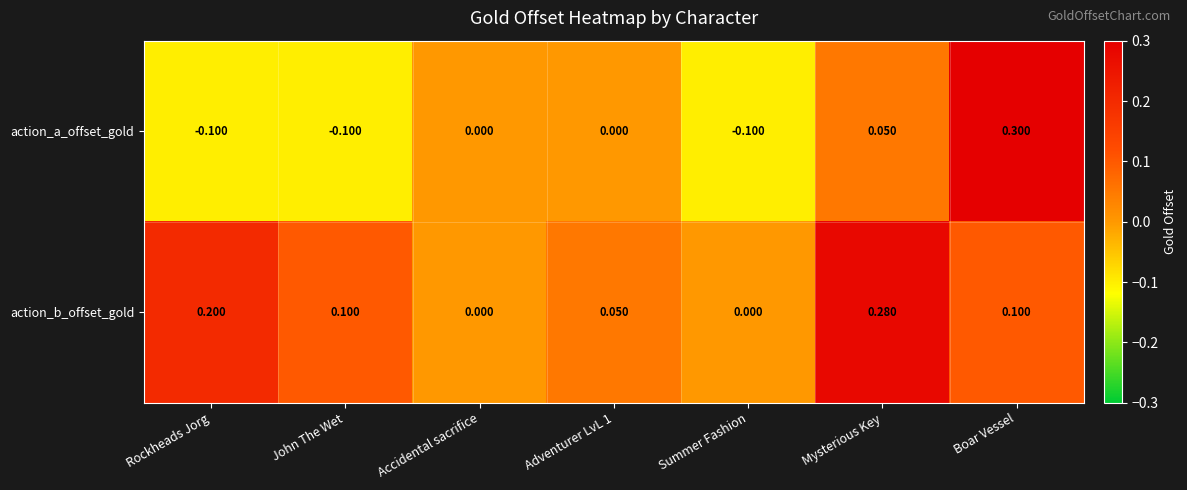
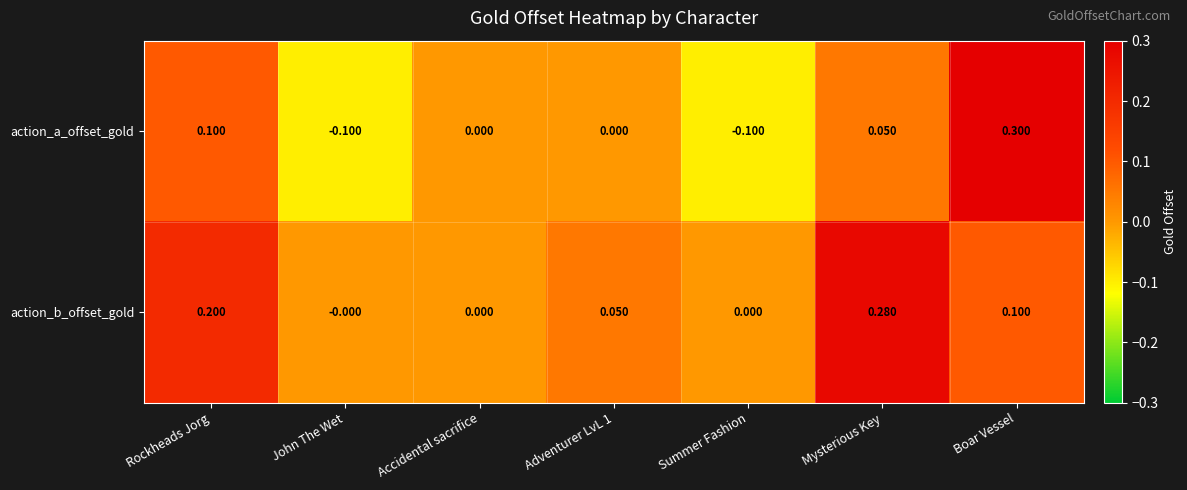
action_a_offset_gold, Rockheads Jorg: -0.100 -> 0.100
action_b_offset_gold, John The Wet: 0.100 -> -0.000
